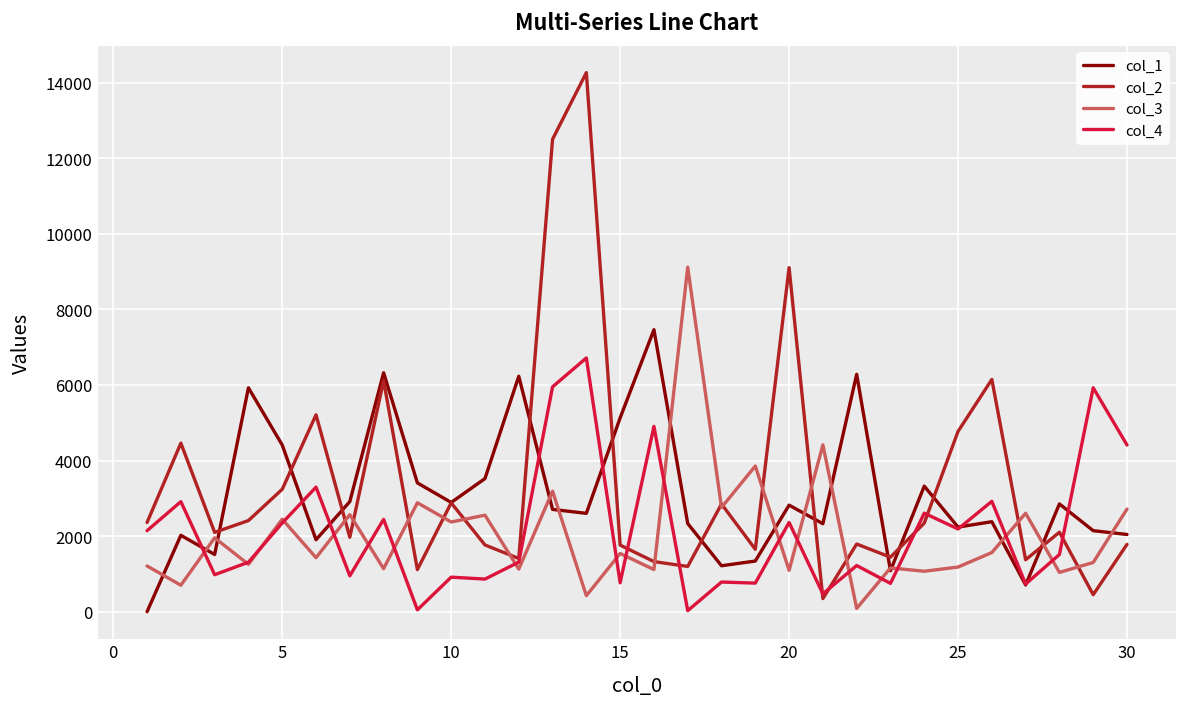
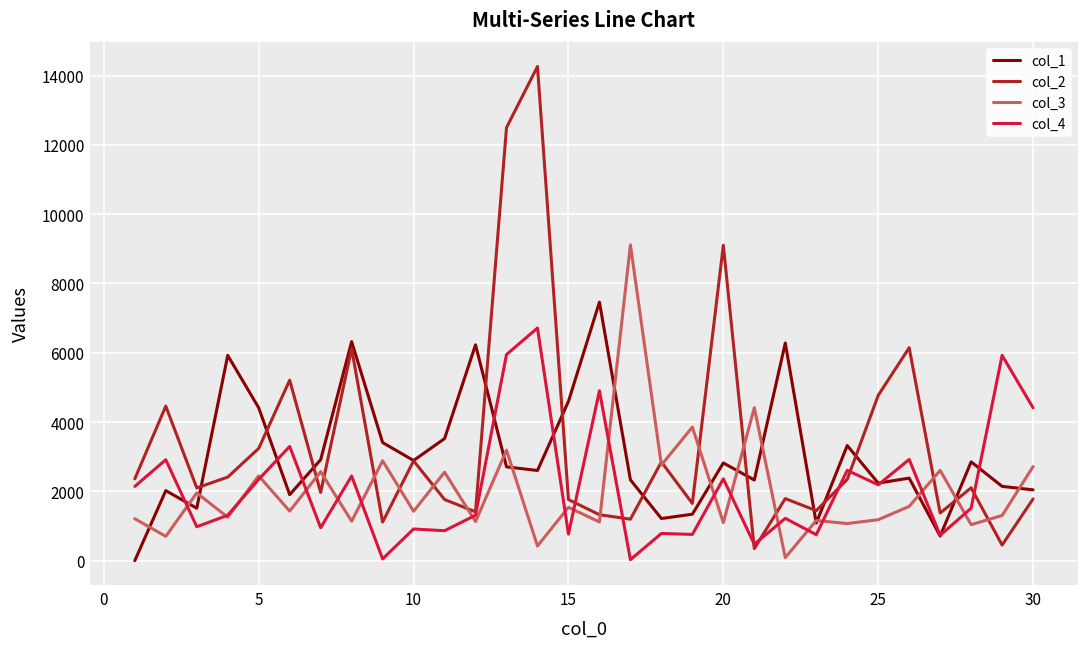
col_3, 10: 2400 -> 1400
col_1, 15: 5100 -> 4600
